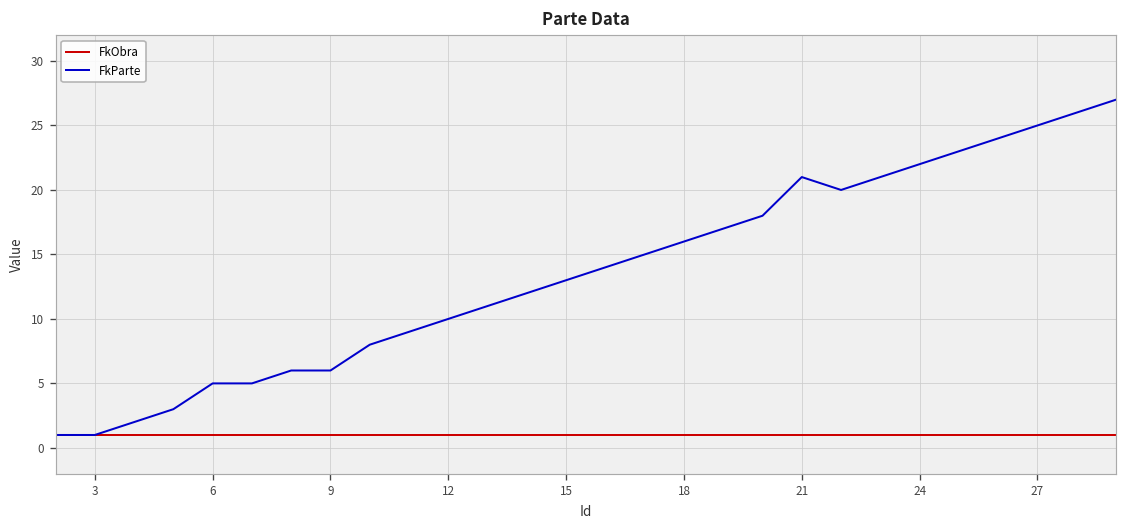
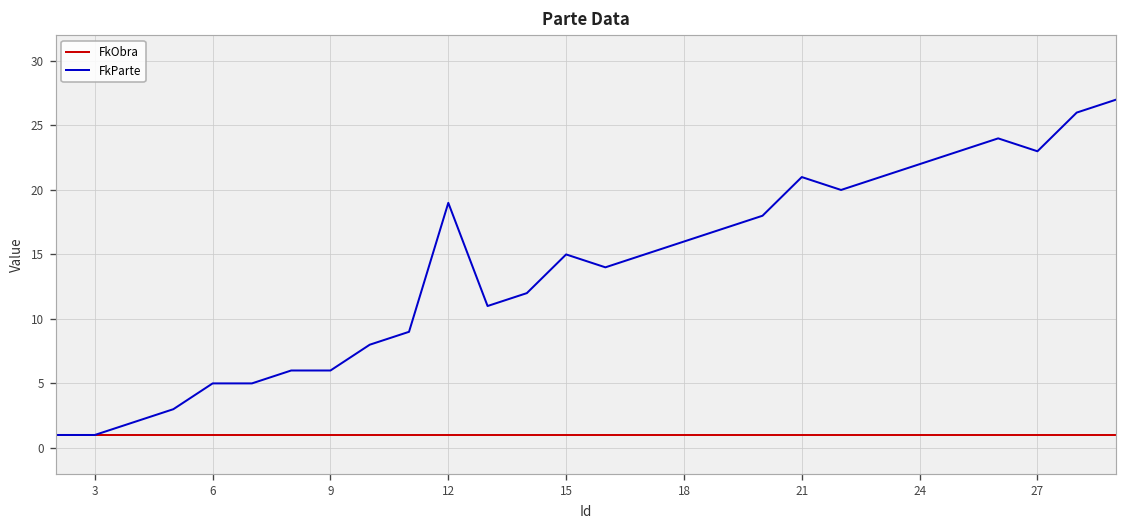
FkParte, 12: 10 -> 19
FkParte, 15: 13 -> 15
FkParte, 27: 25 -> 23
